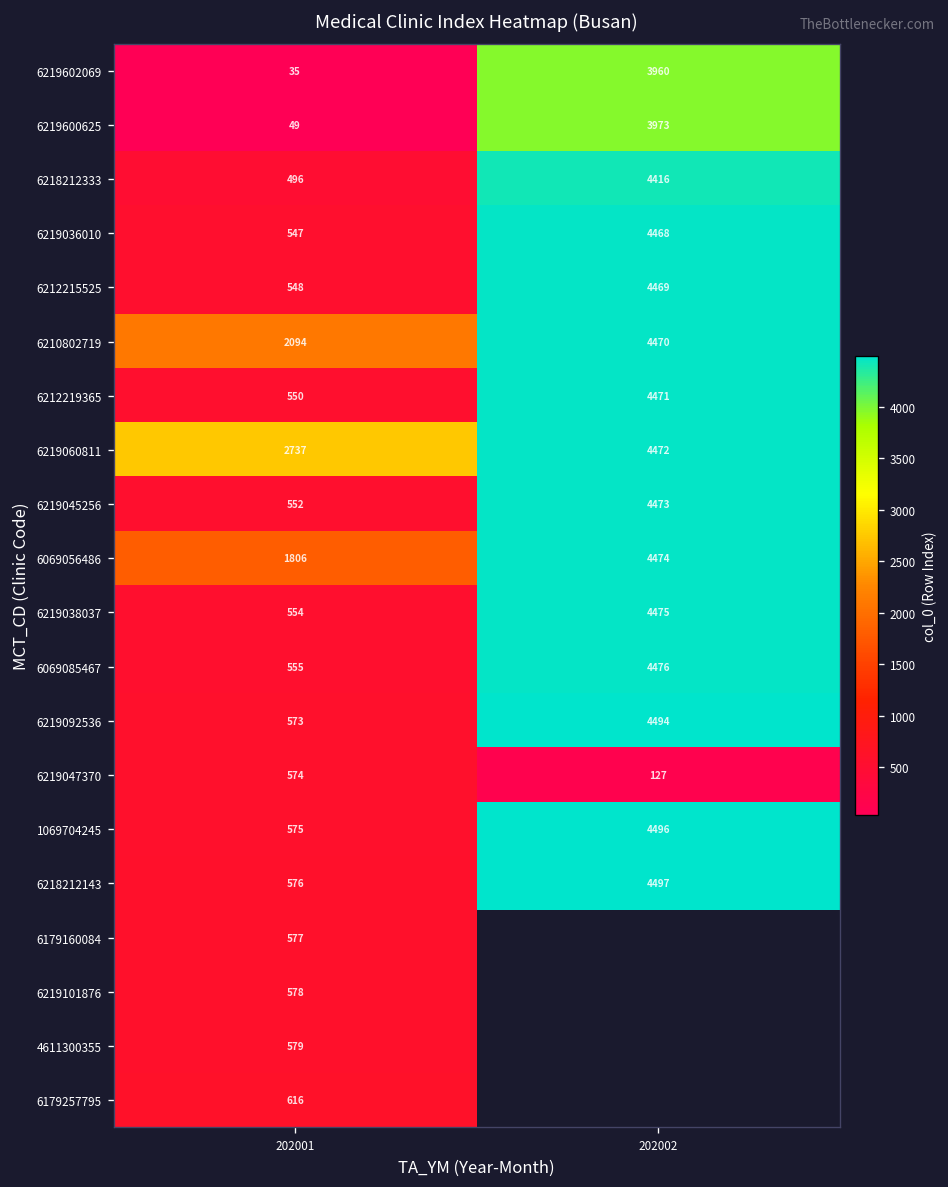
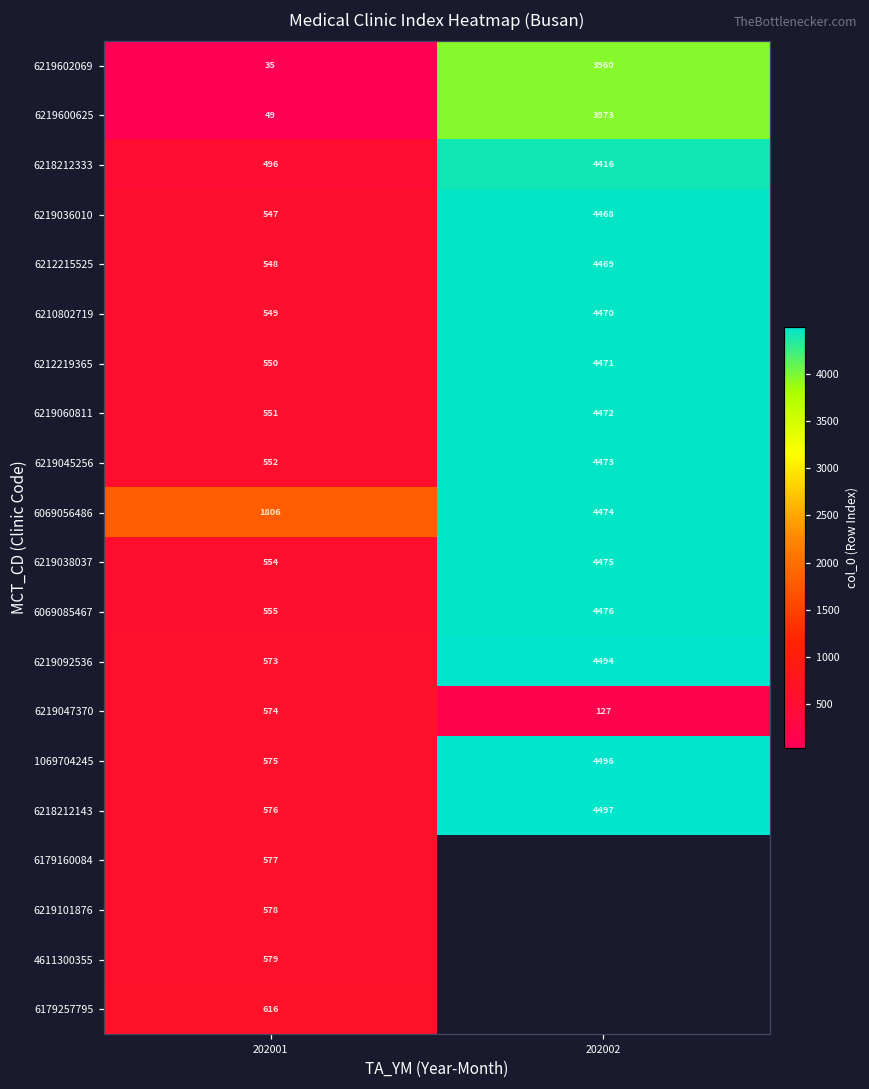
6210802719, 202001: 2094 -> 549
6219060811, 202001: 2737 -> 551
